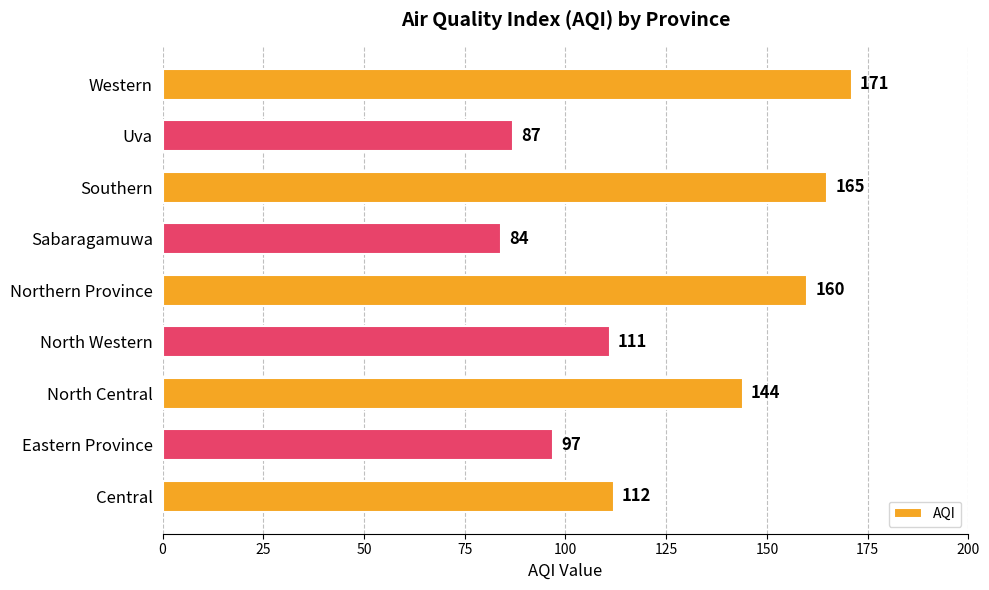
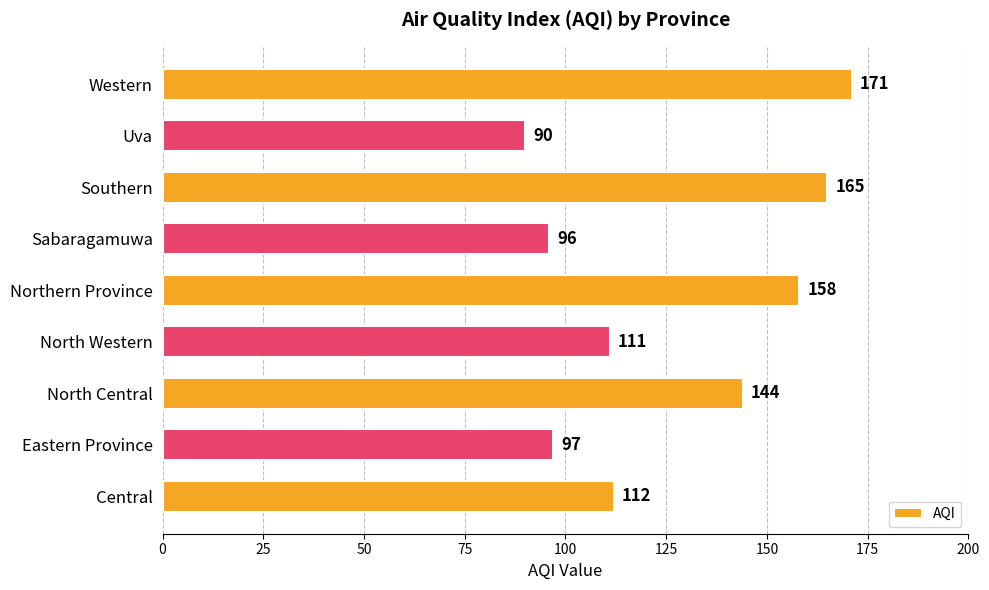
Uva: 87 -> 90
Sabaragamuwa: 84 -> 96
Northern Province: 160 -> 158
